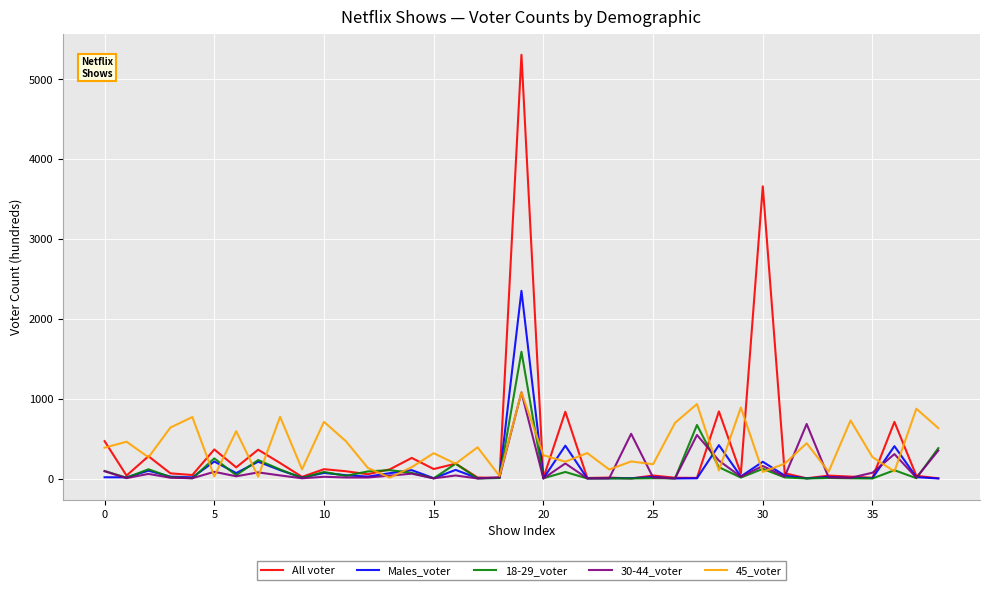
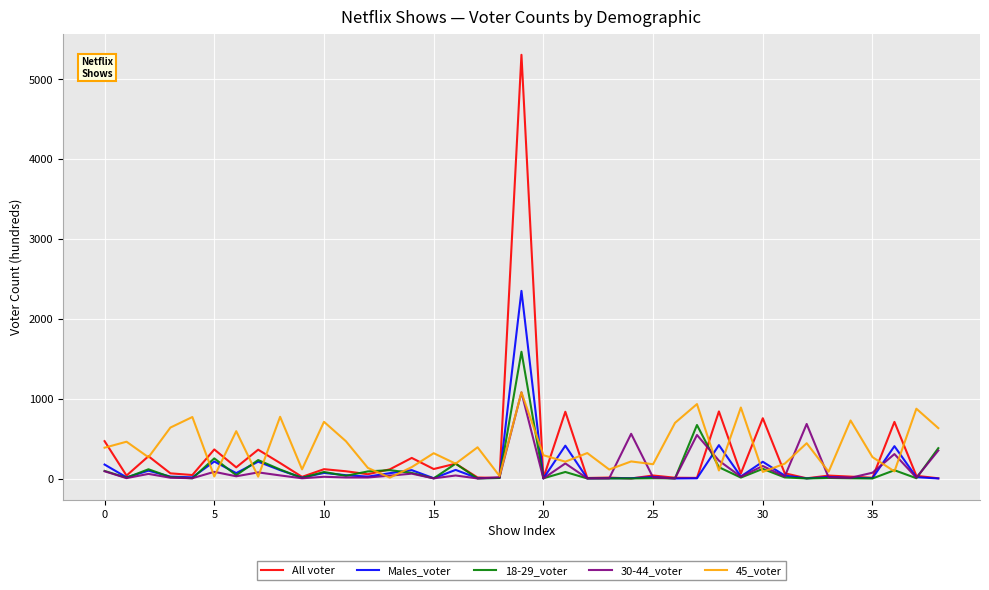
Males_voter, 0: 0 -> 200
All voter, 30: 3700 -> 800
